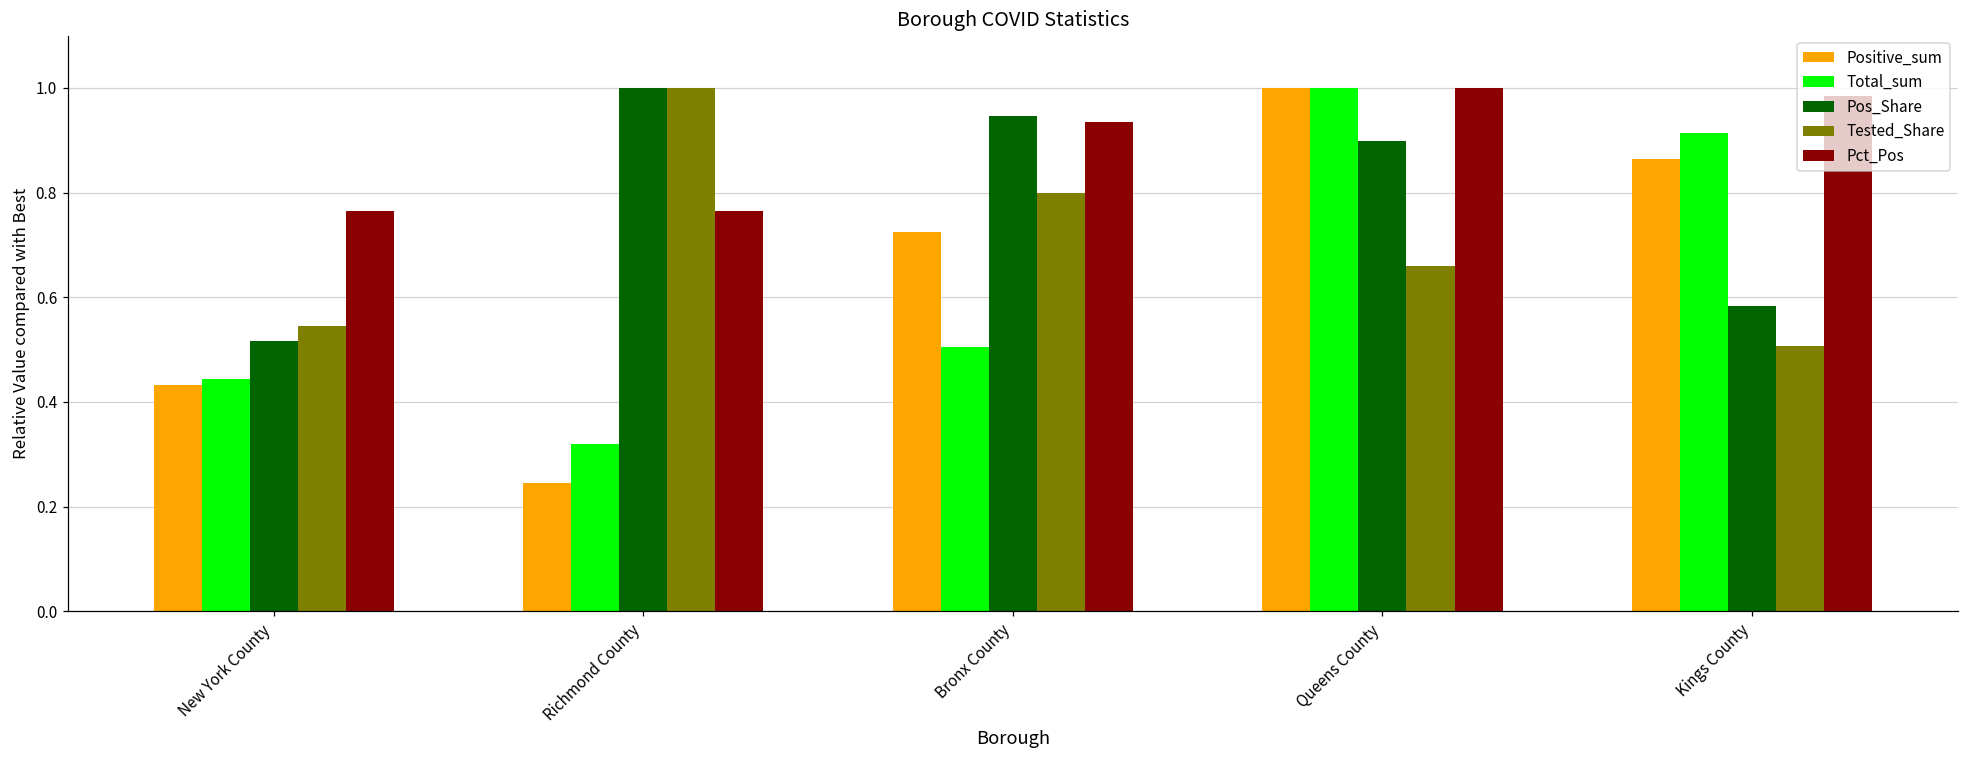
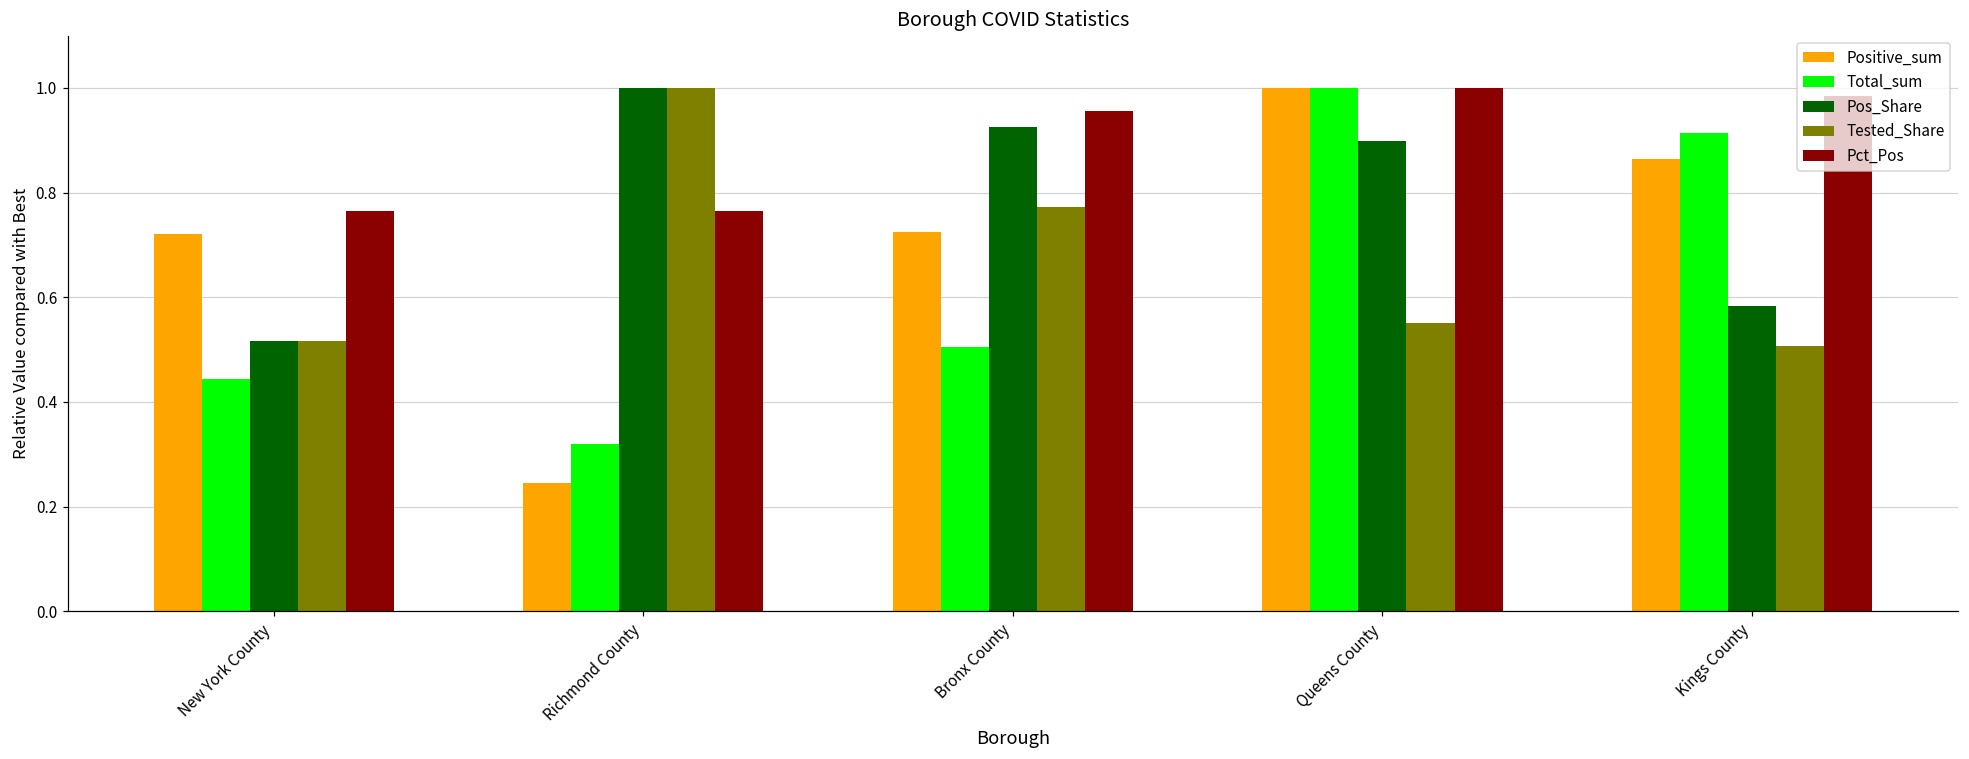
Positive_sum, New York County: 0.43 -> 0.72
Tested_Share, New York County: 0.55 -> 0.52
Pos_Share, Bronx County: 0.95 -> 0.93
Tested_Share, Bronx County: 0.80 -> 0.77
Pct_Pos, Bronx County: 0.94 -> 0.96
Tested_Share, Queens County: 0.66 -> 0.55
